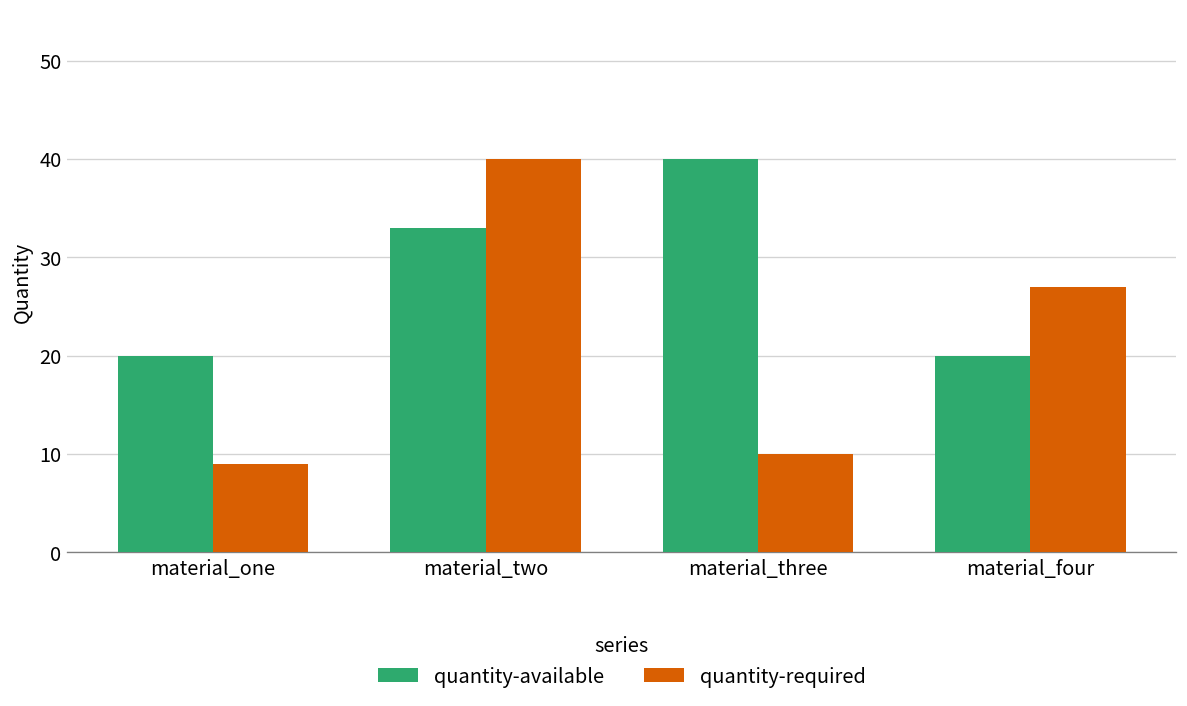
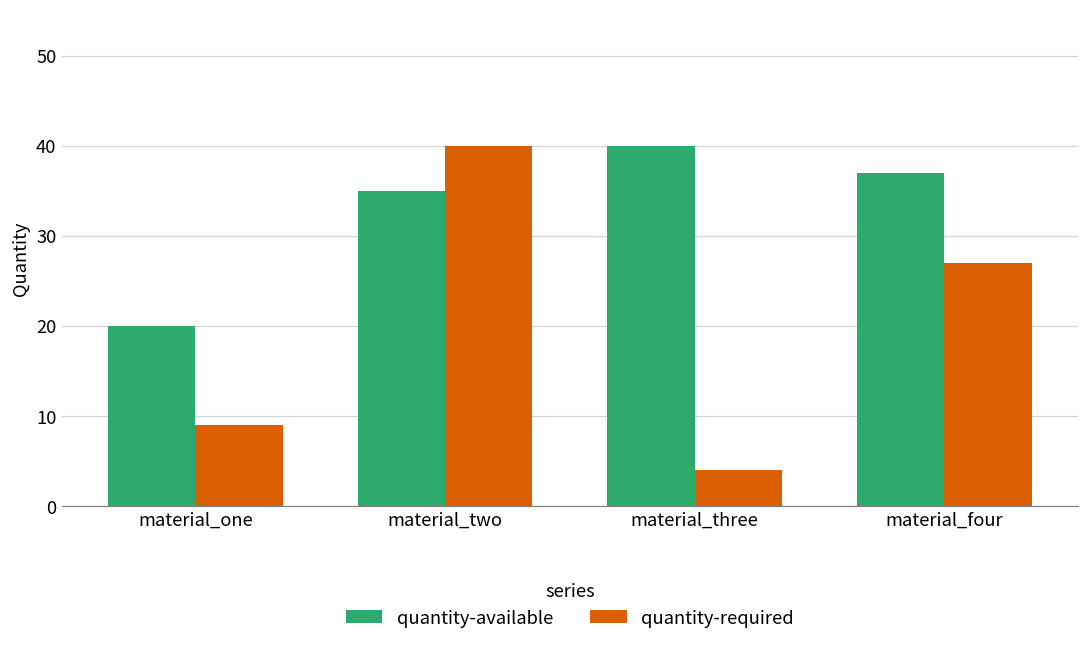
quantity-available, material_two: 33 -> 35
quantity-required, material_three: 10 -> 4
quantity-available, material_four: 20 -> 37
